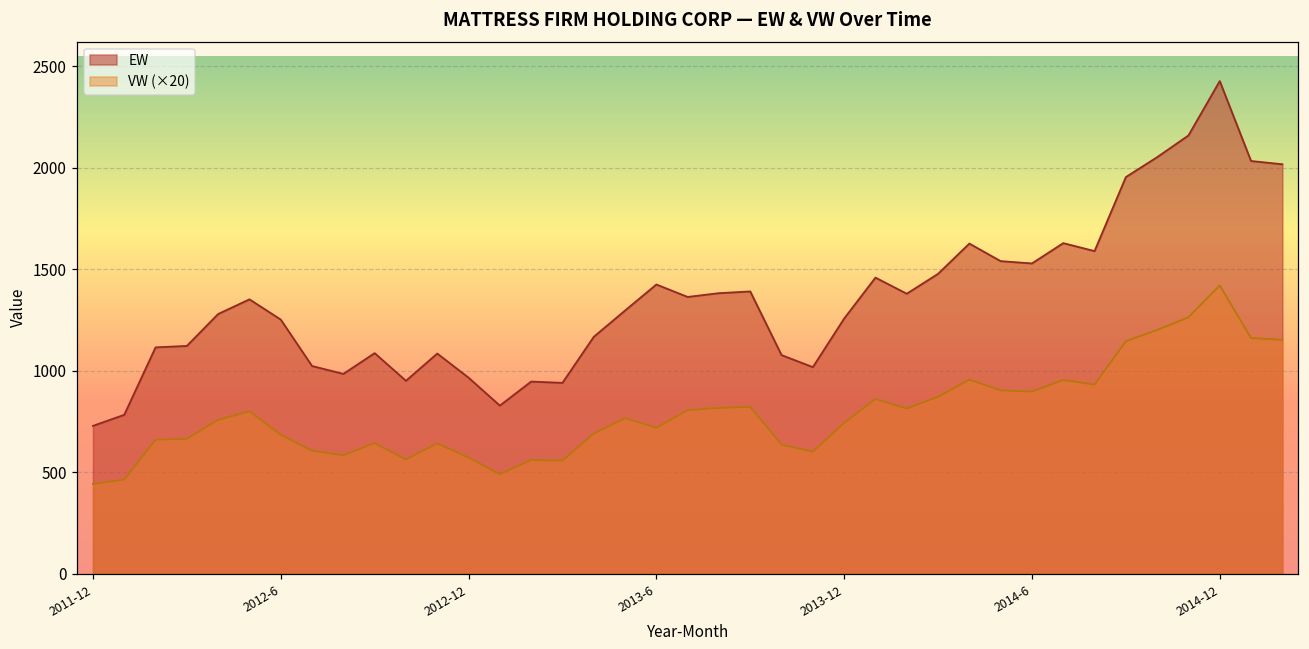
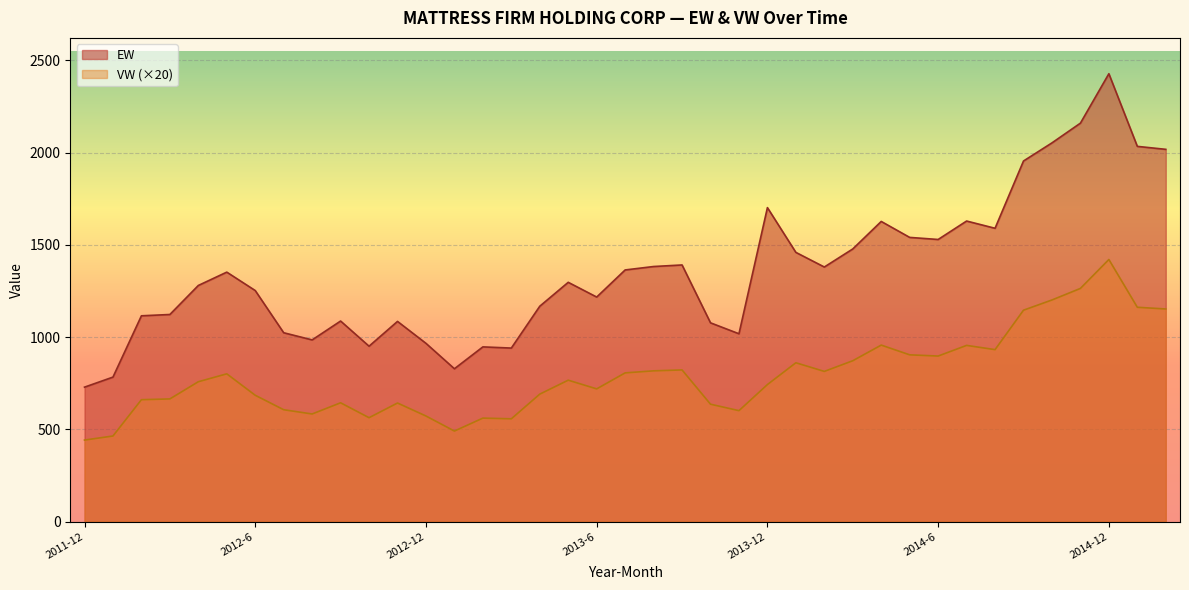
EW, 2013-6: 1430 -> 1220
EW, 2013-12: 1260 -> 1700
